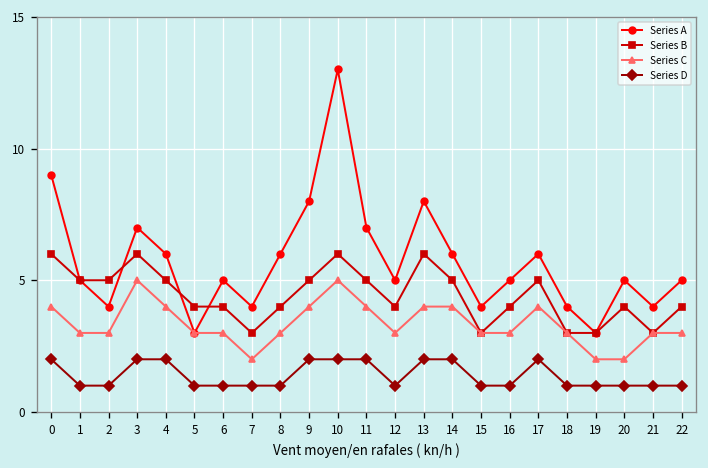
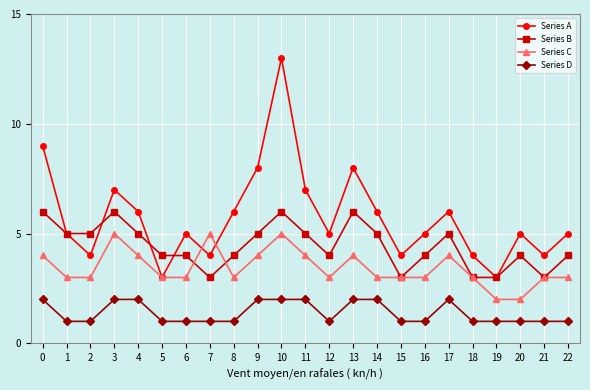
Series C, 7: 2 -> 5
Series C, 14: 4 -> 3
